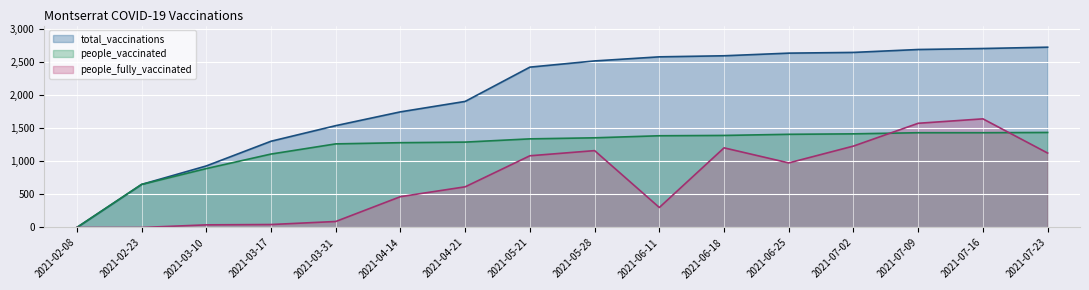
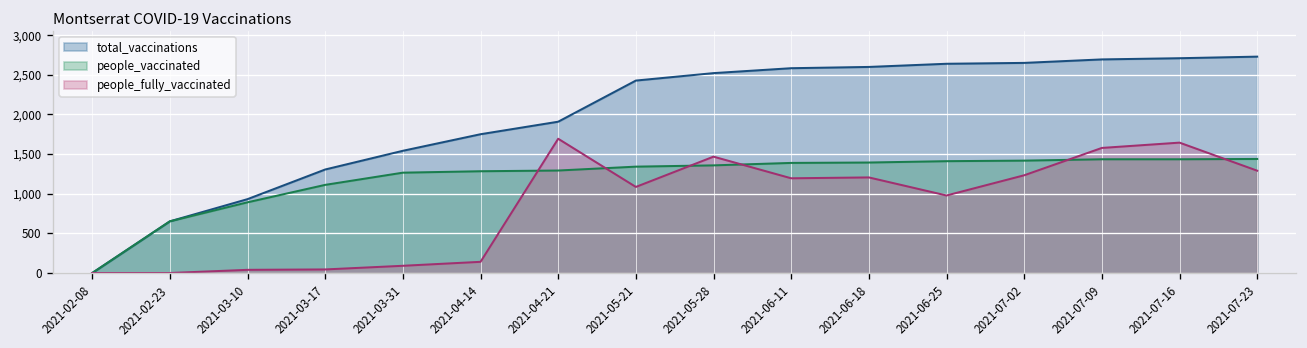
people_fully_vaccinated, 2021-04-14: 500 -> 100
people_fully_vaccinated, 2021-04-21: 600 -> 1,700
people_fully_vaccinated, 2021-05-28: 1,200 -> 1,500
people_fully_vaccinated, 2021-06-11: 300 -> 1,200
people_fully_vaccinated, 2021-07-23: 1,100 -> 1,300
